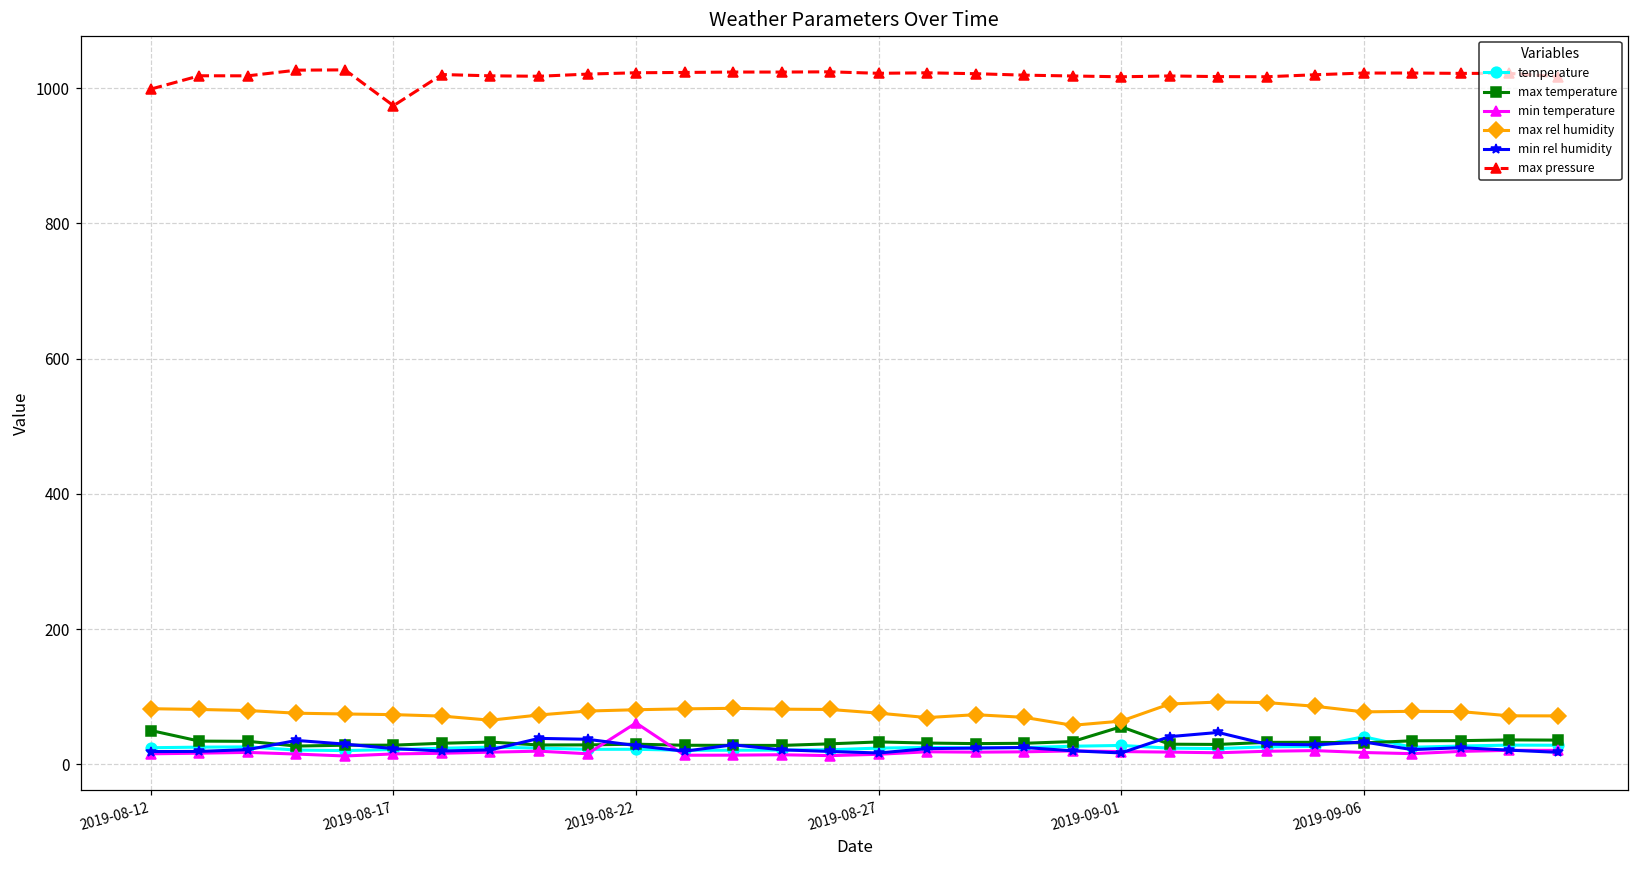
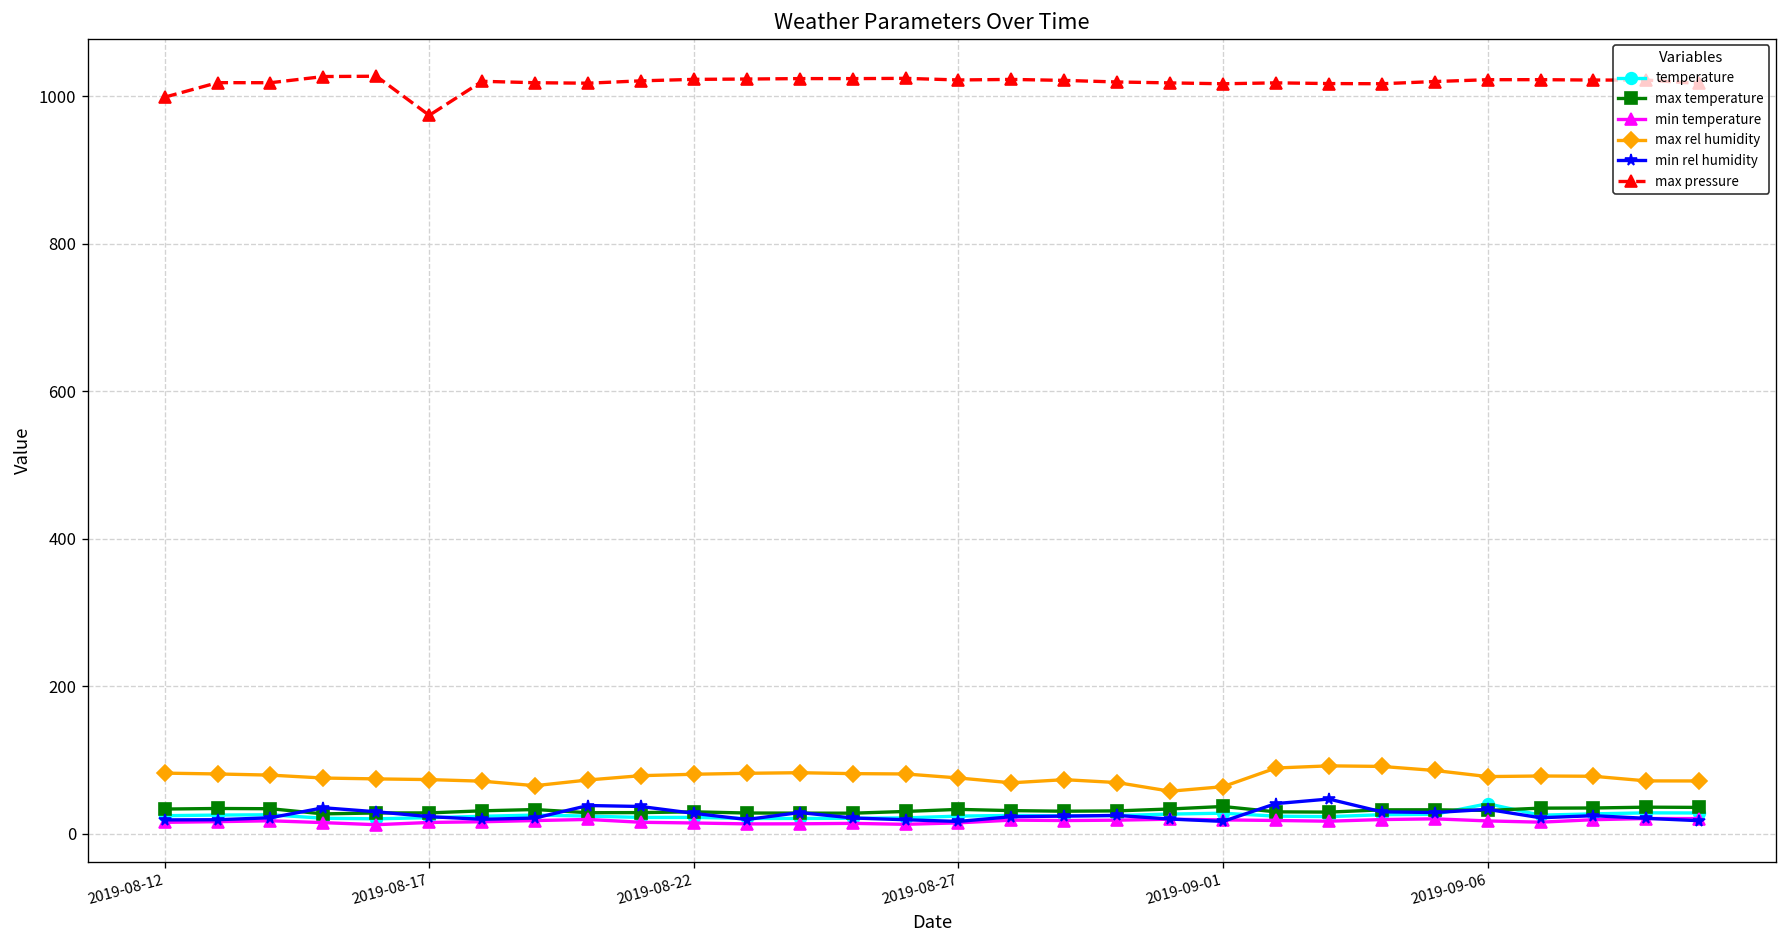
max temperature, 2019-08-12: 50 -> 30
min temperature, 2019-08-22: 60 -> 10
max temperature, 2019-09-01: 60 -> 40
